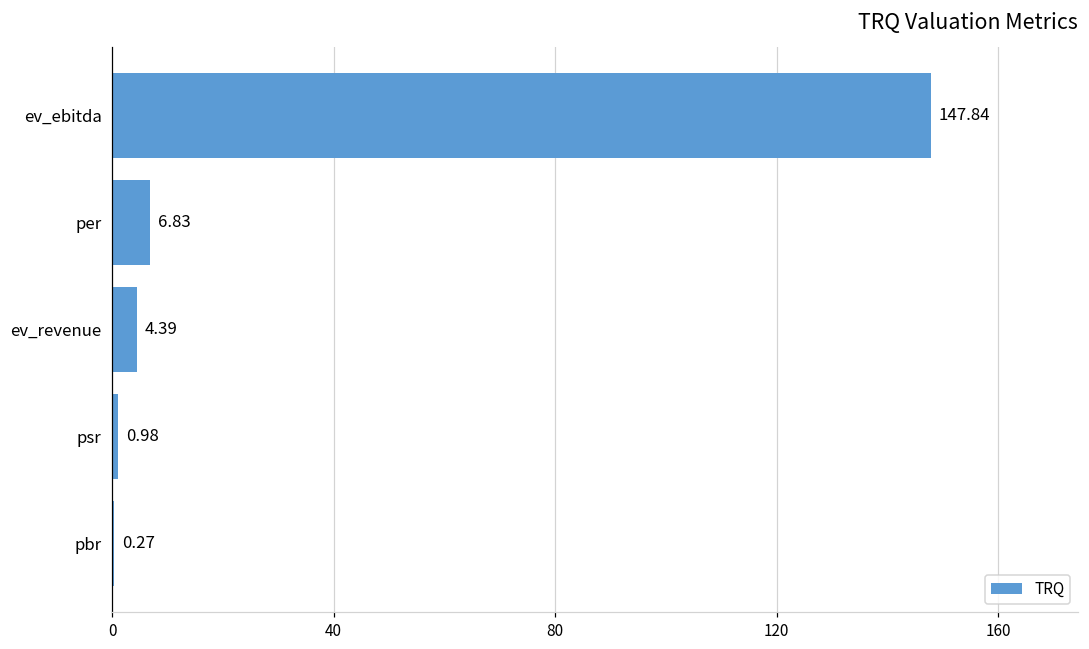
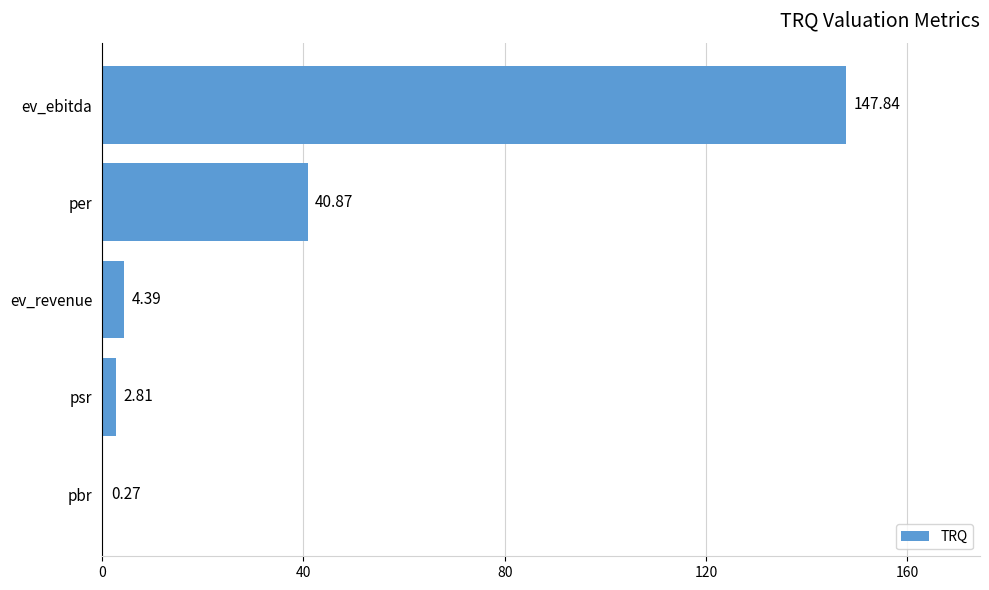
per: 6.83 -> 40.87
psr: 0.98 -> 2.81
